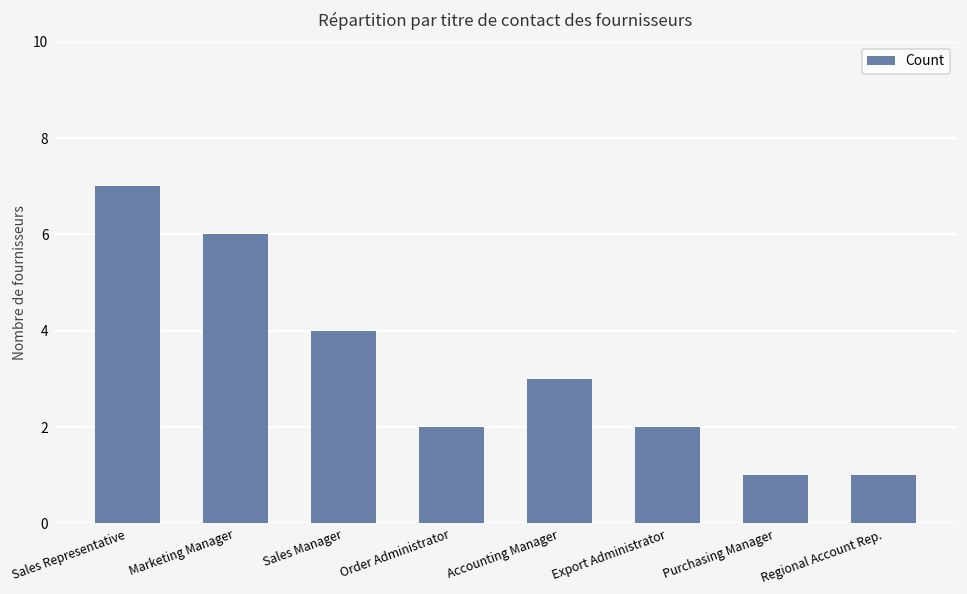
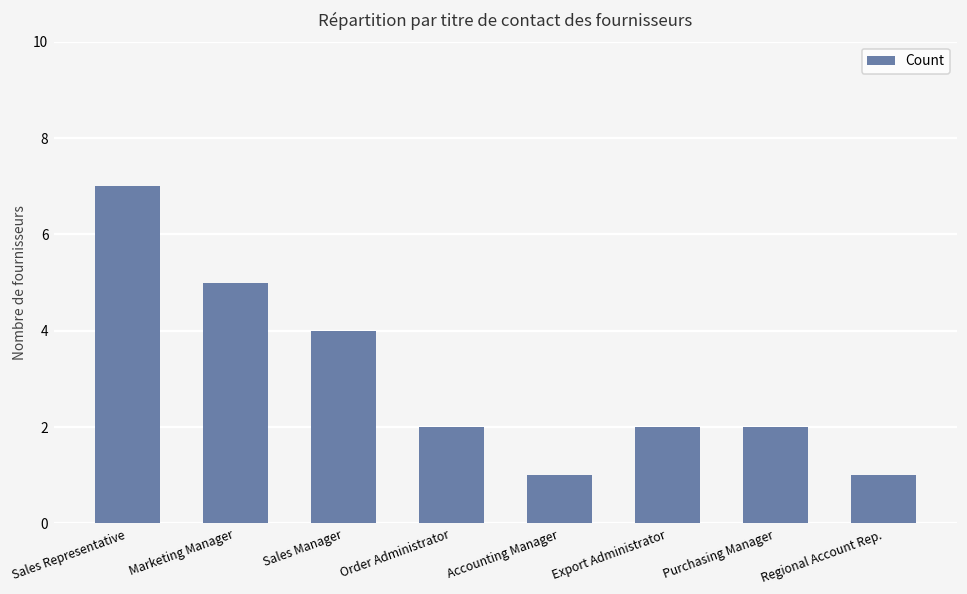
Marketing Manager: 6 -> 5
Accounting Manager: 3 -> 1
Purchasing Manager: 1 -> 2
